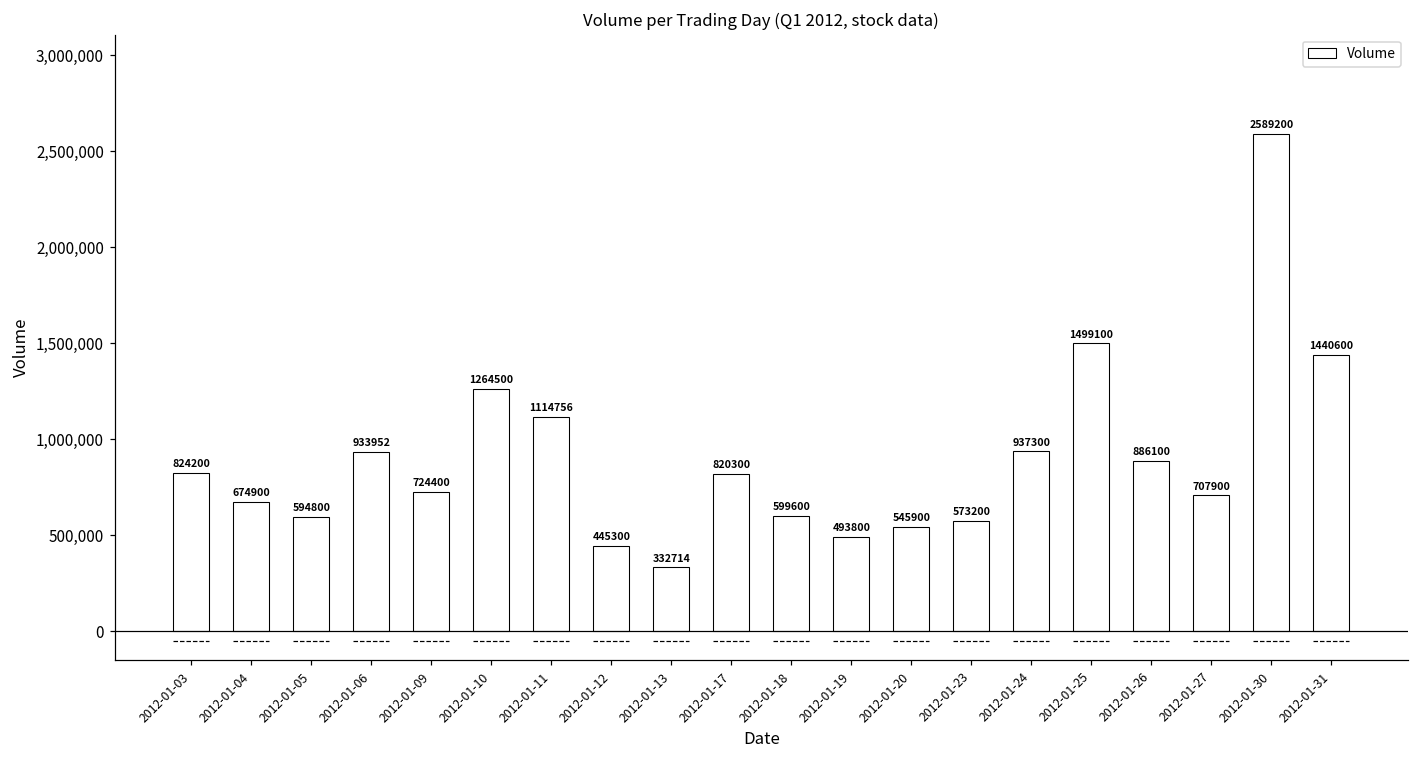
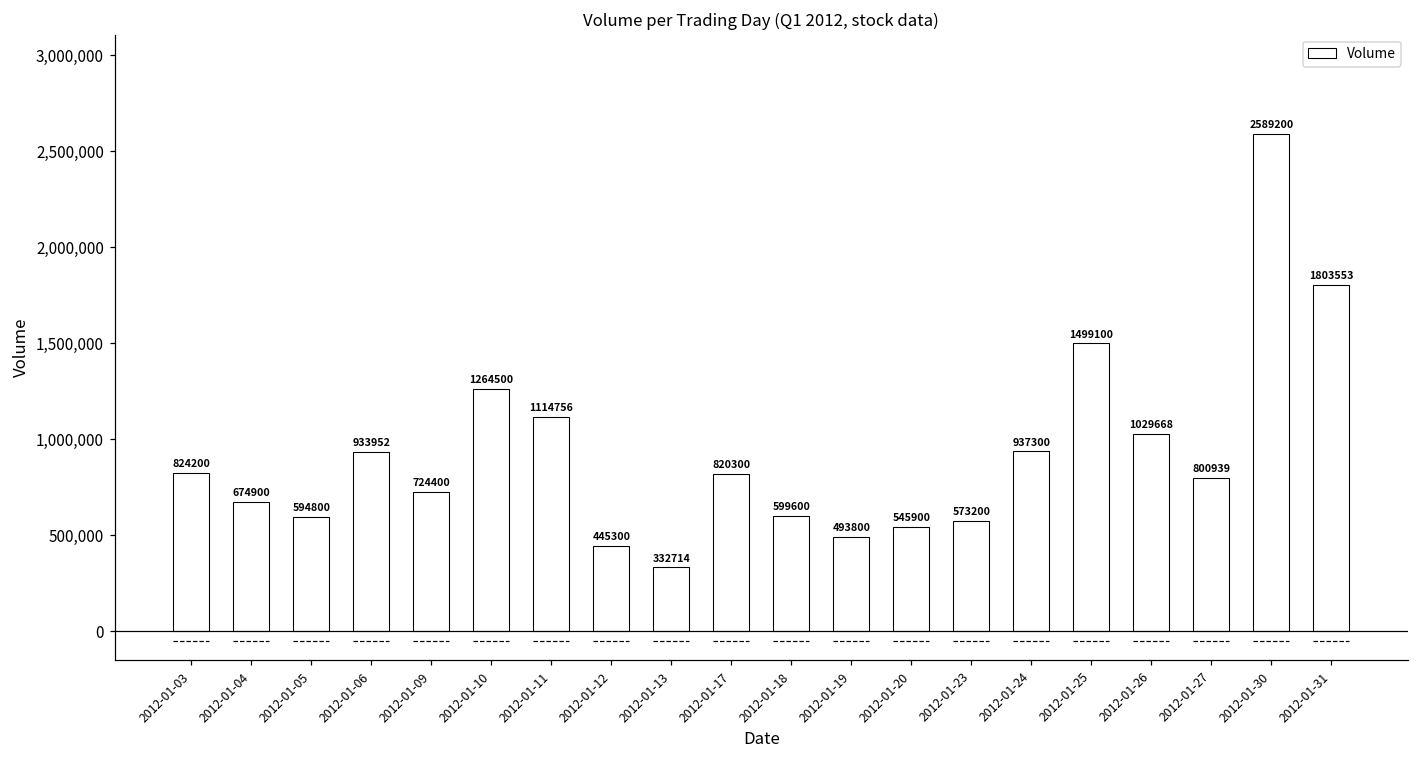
Volume, 2012-01-26: 886100 -> 1029668
Volume, 2012-01-27: 707900 -> 800939
Volume, 2012-01-31: 1440600 -> 1803553
